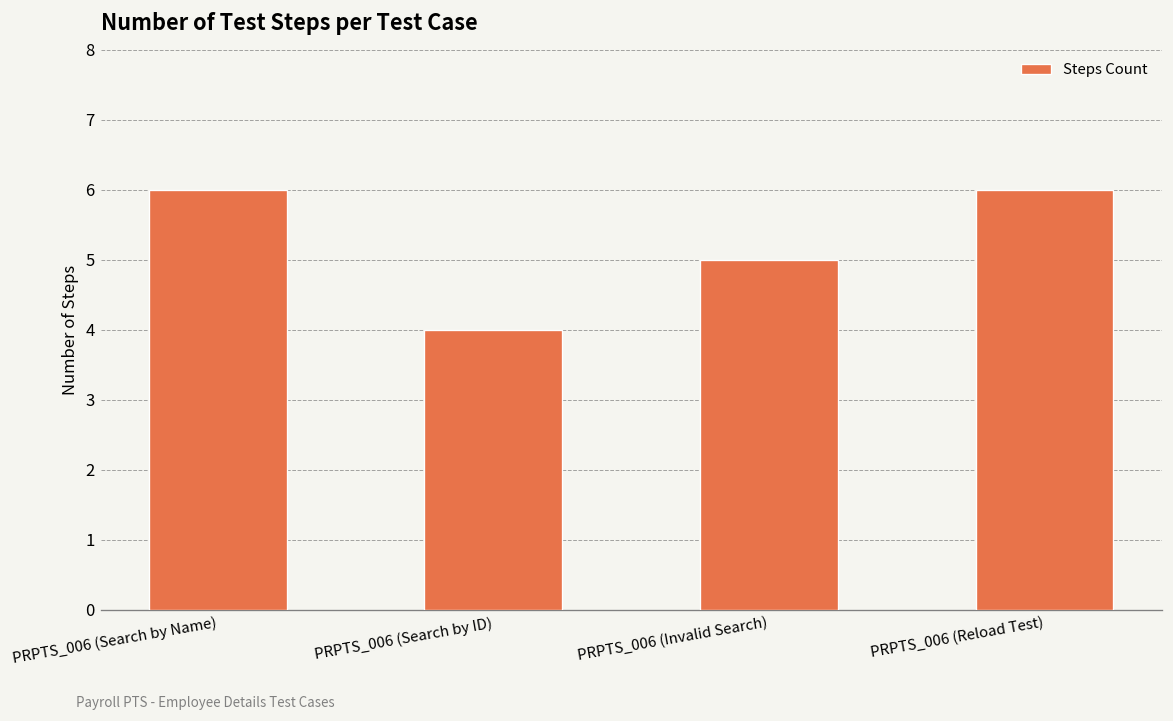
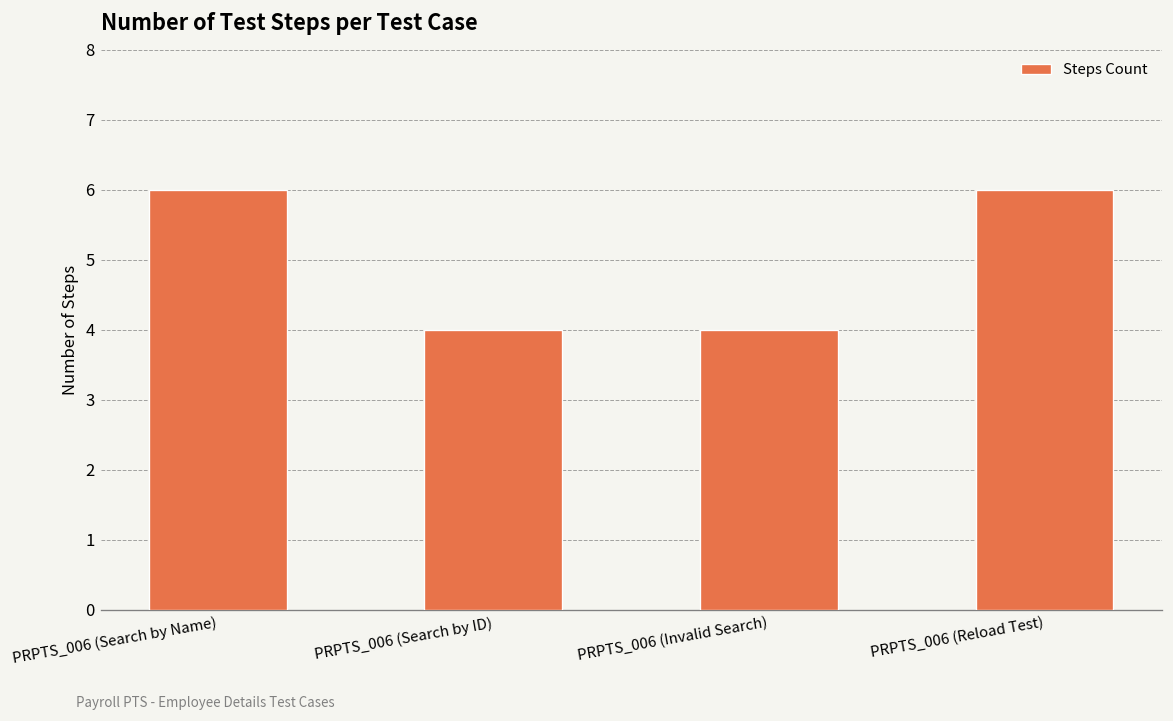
PRPTS_006 (Invalid Search): 5 -> 4
